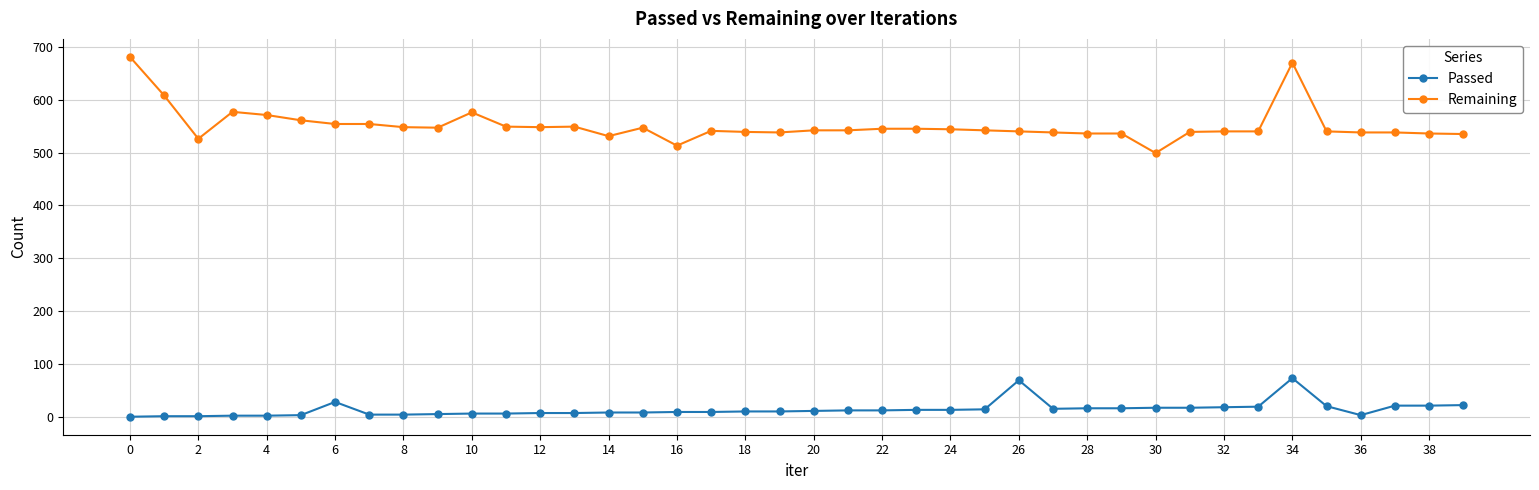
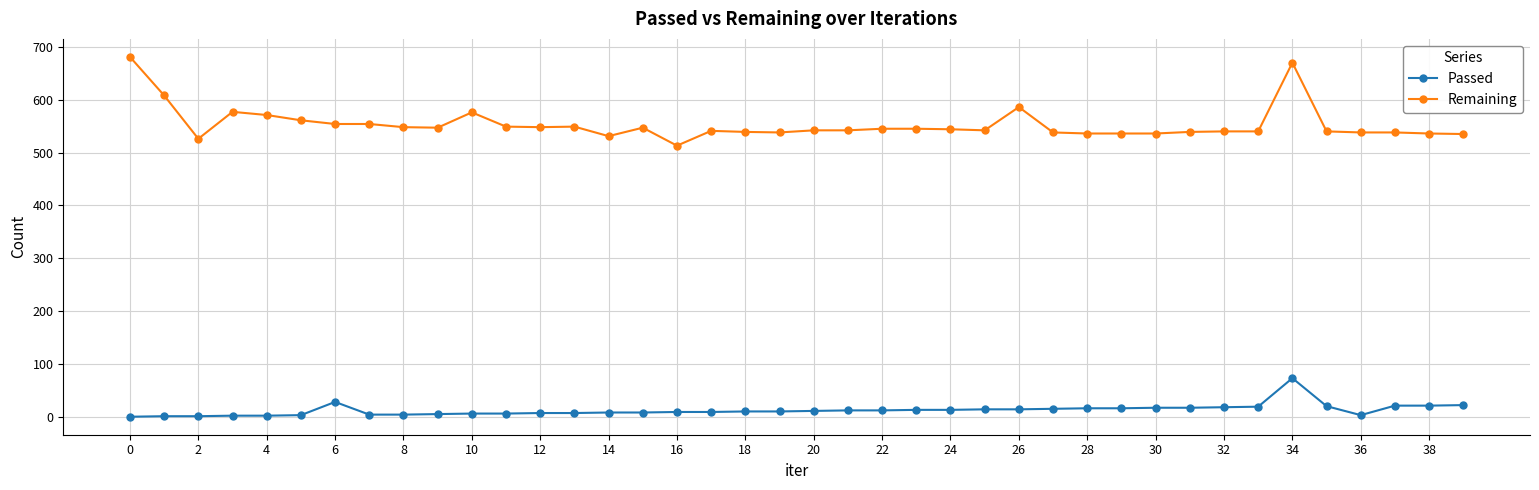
Passed, 26: 70 -> 10
Remaining, 26: 540 -> 590
Remaining, 30: 500 -> 540
